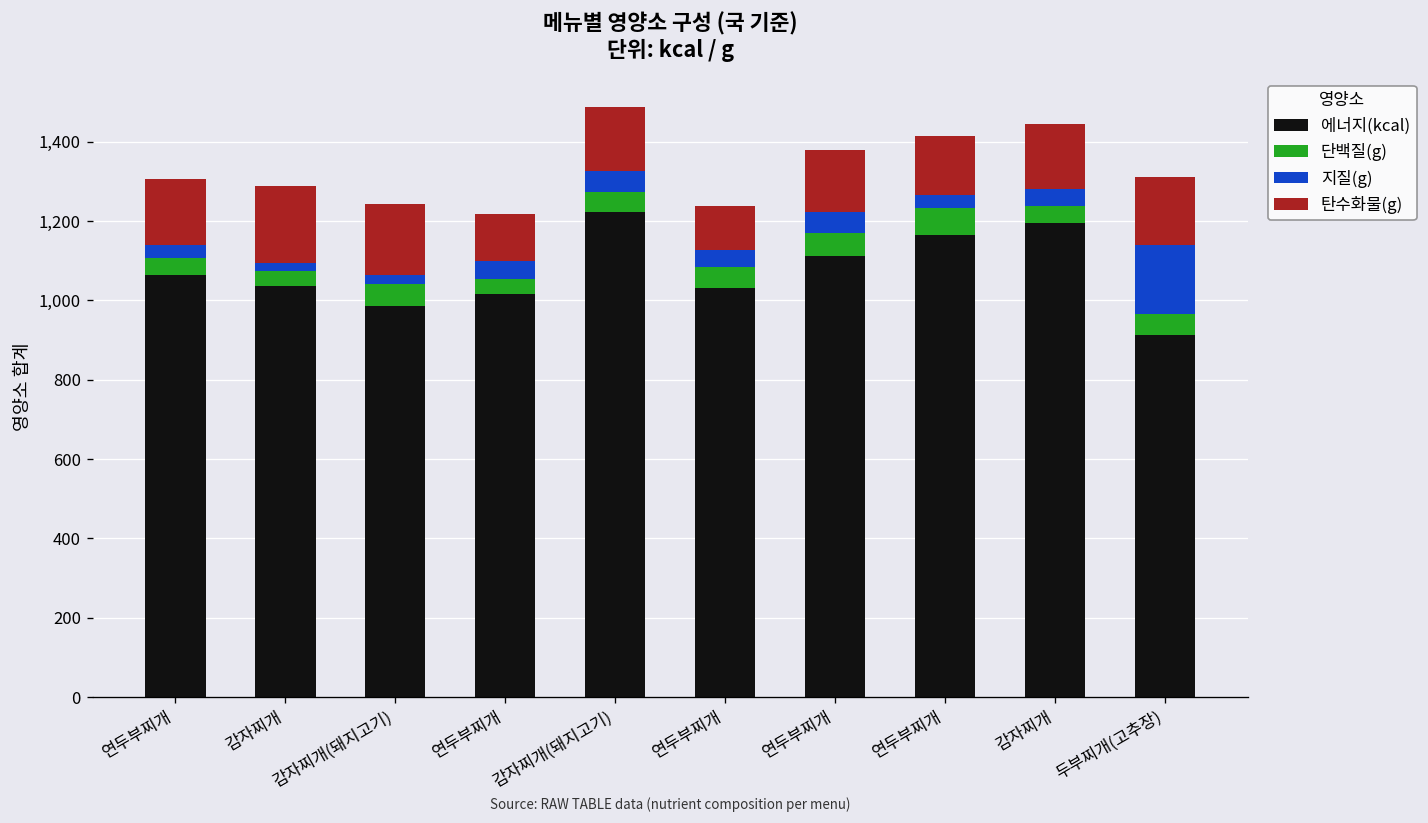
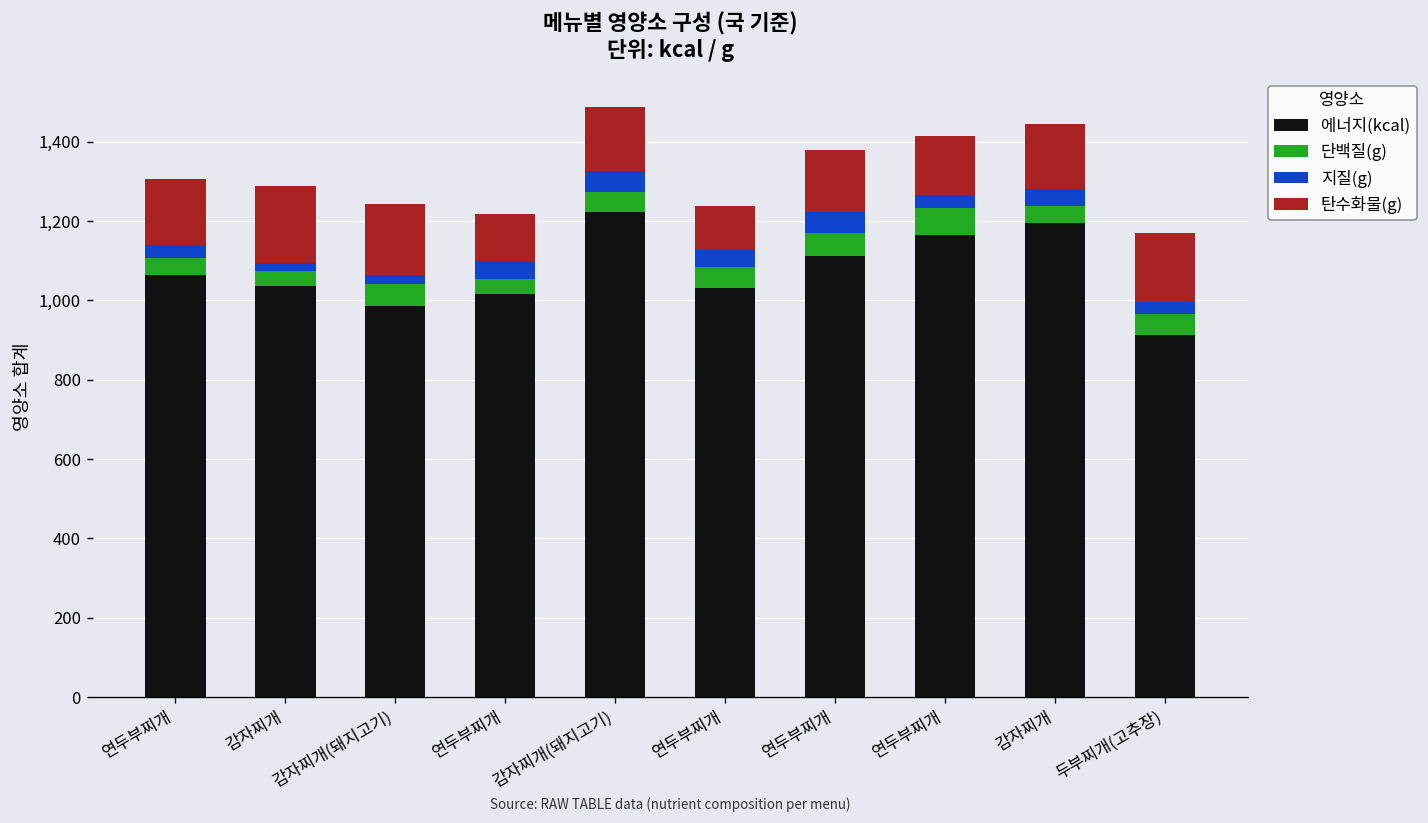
지질(g), 두부찌개(고추장): 170 -> 30
